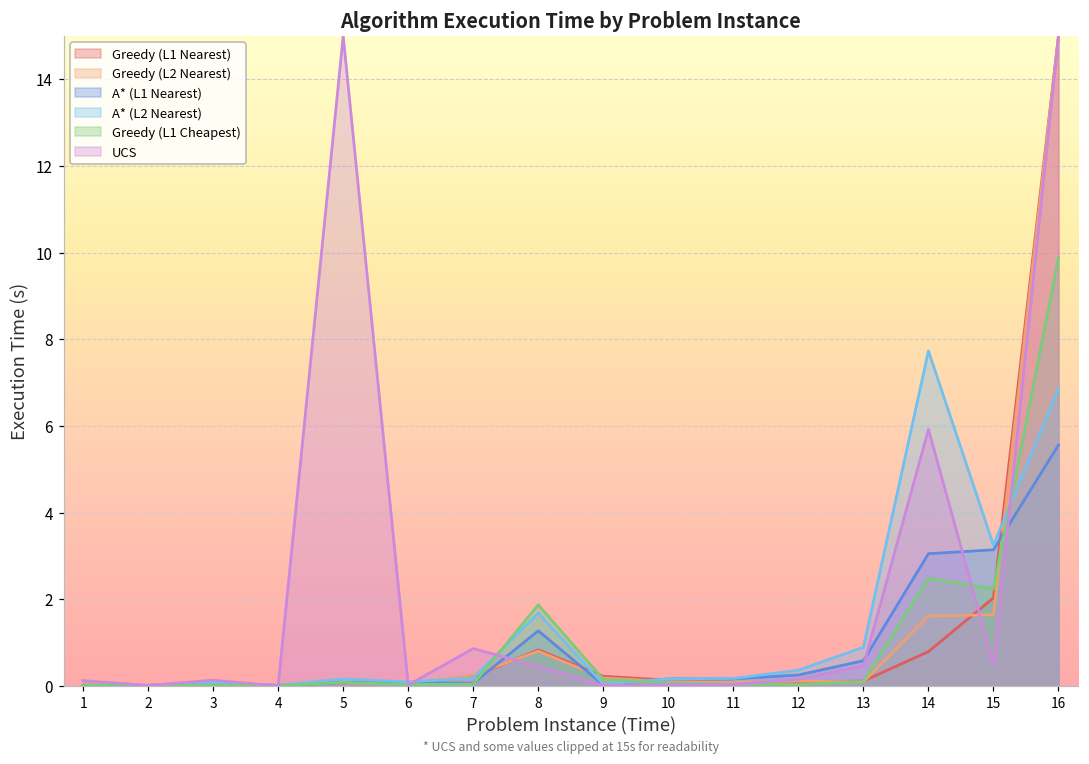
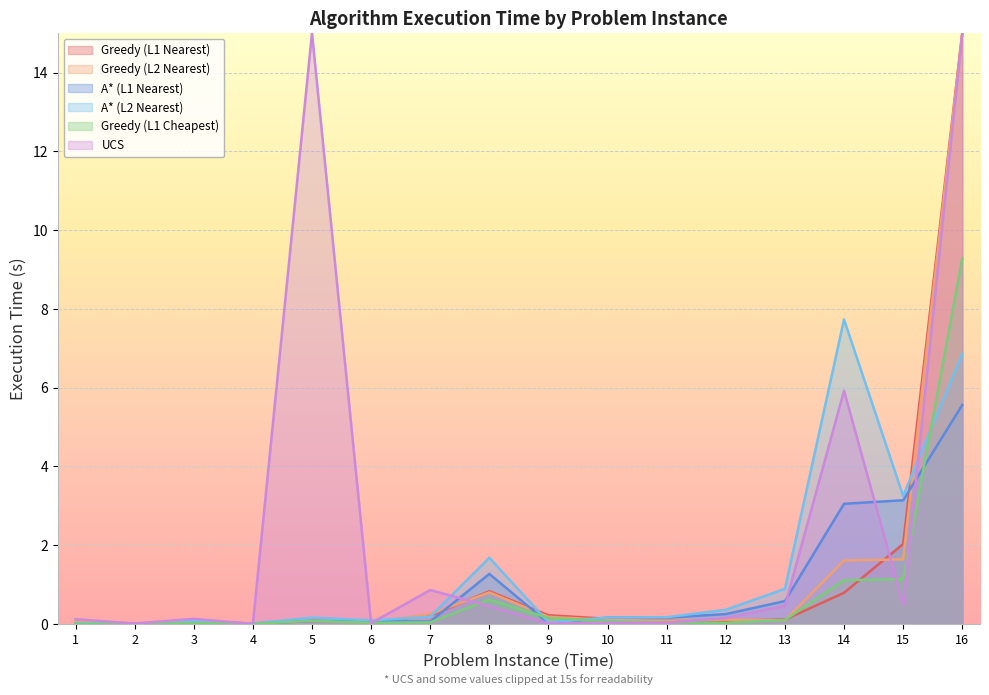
Greedy (L1 Cheapest), 8: 1.9 -> 0.6
Greedy (L1 Cheapest), 14: 2.5 -> 1.1
Greedy (L1 Cheapest), 15: 2.2 -> 1.1
Greedy (L1 Cheapest), 16: 9.9 -> 9.3
